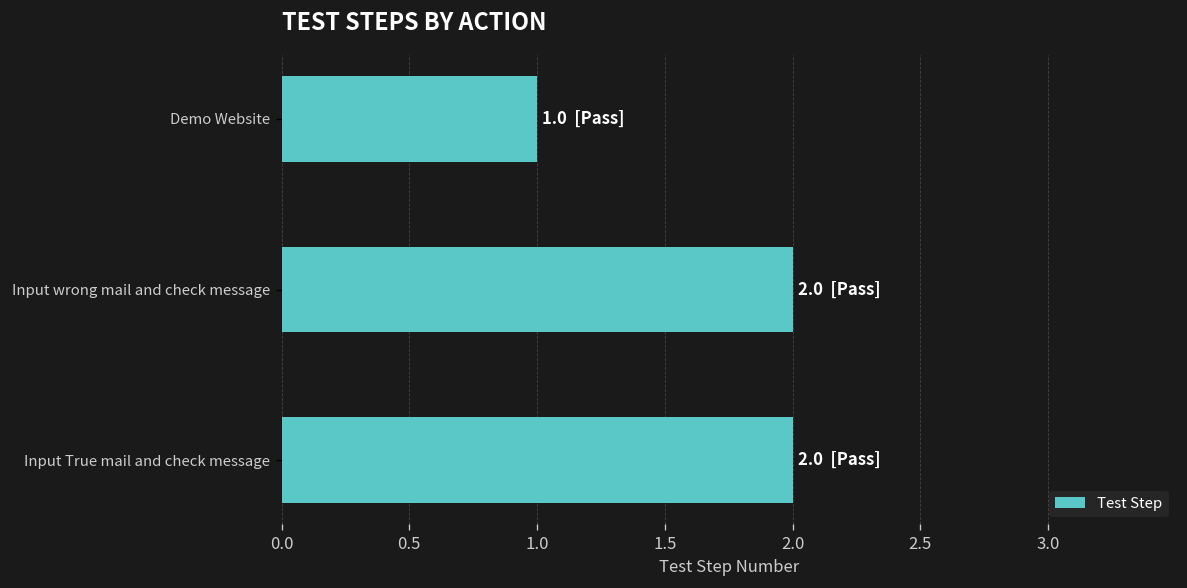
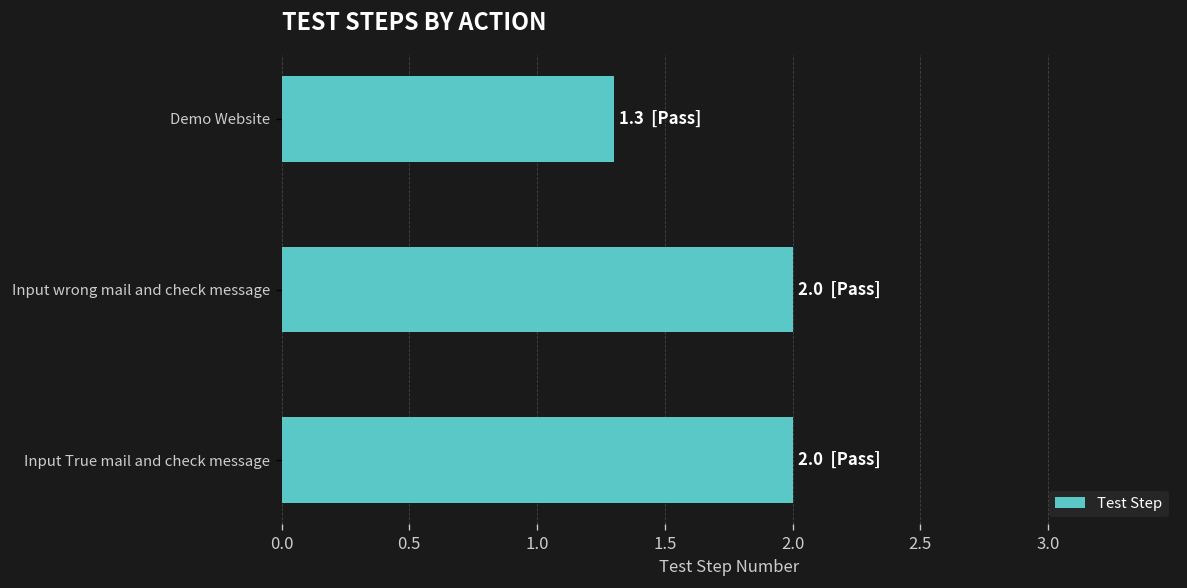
Demo Website: 1.0 -> 1.3
